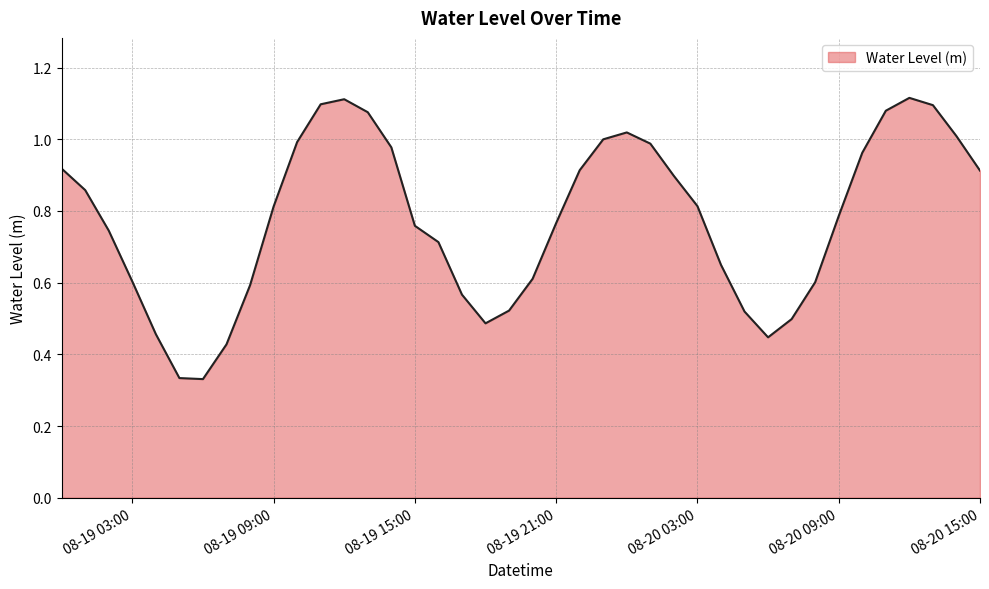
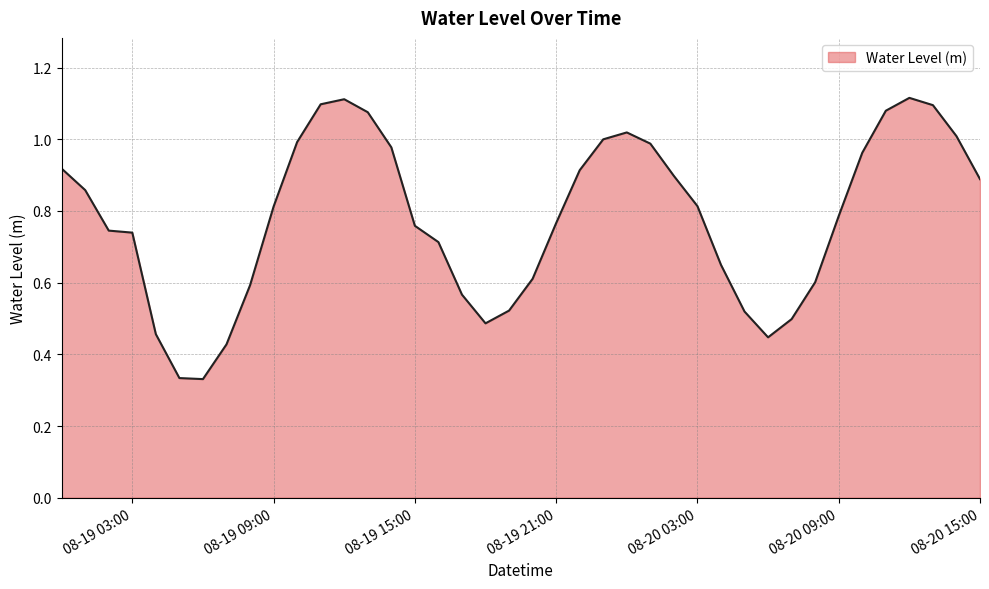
08-19 03:00: 0.60 -> 0.74
08-20 15:00: 0.91 -> 0.89
